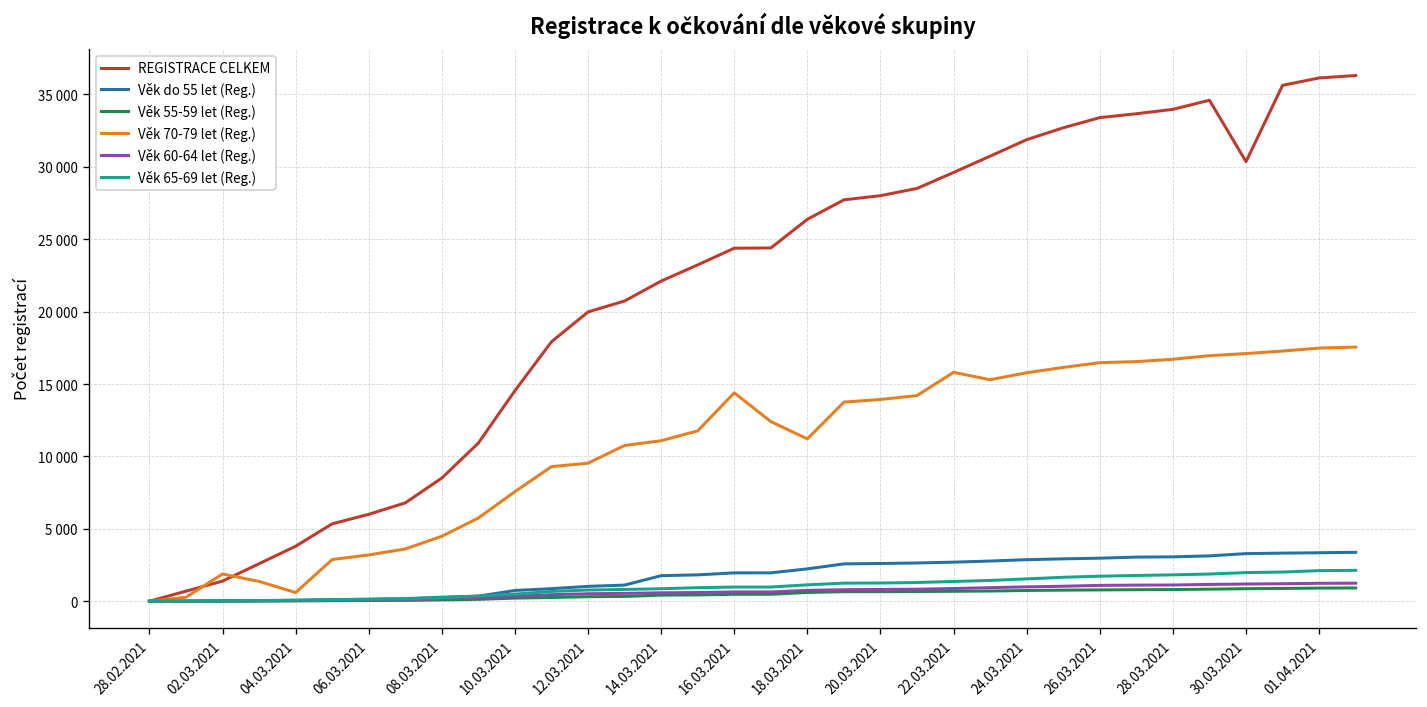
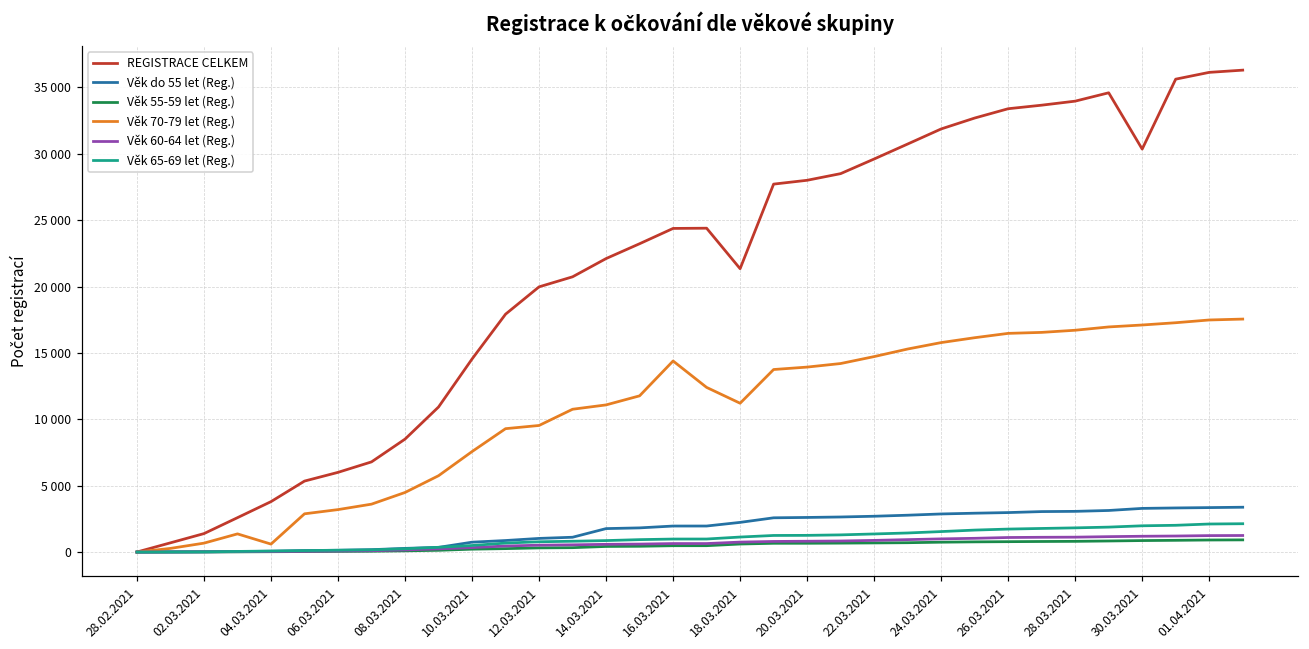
Věk 70-79 let (Reg.), 02.03.2021: 1900 -> 700
REGISTRACE CELKEM, 18.03.2021: 26400 -> 21300
Věk 70-79 let (Reg.), 22.03.2021: 15800 -> 14700
